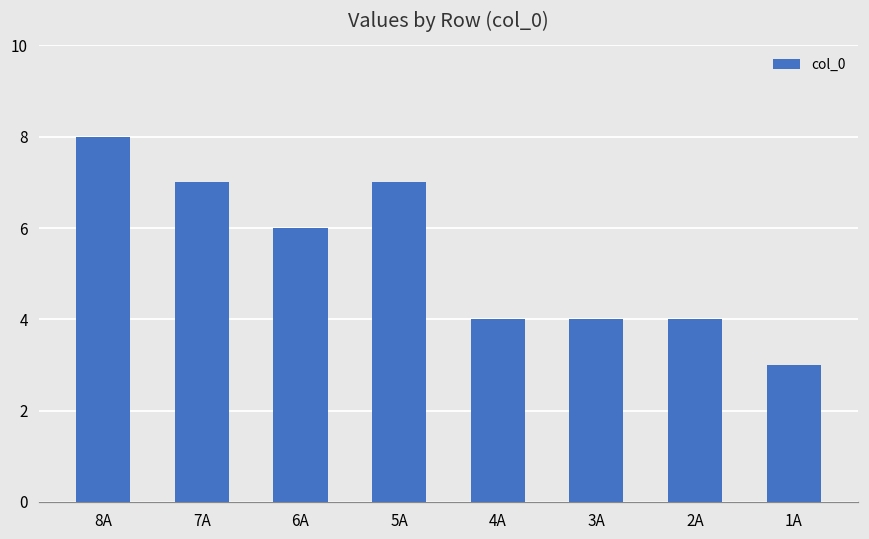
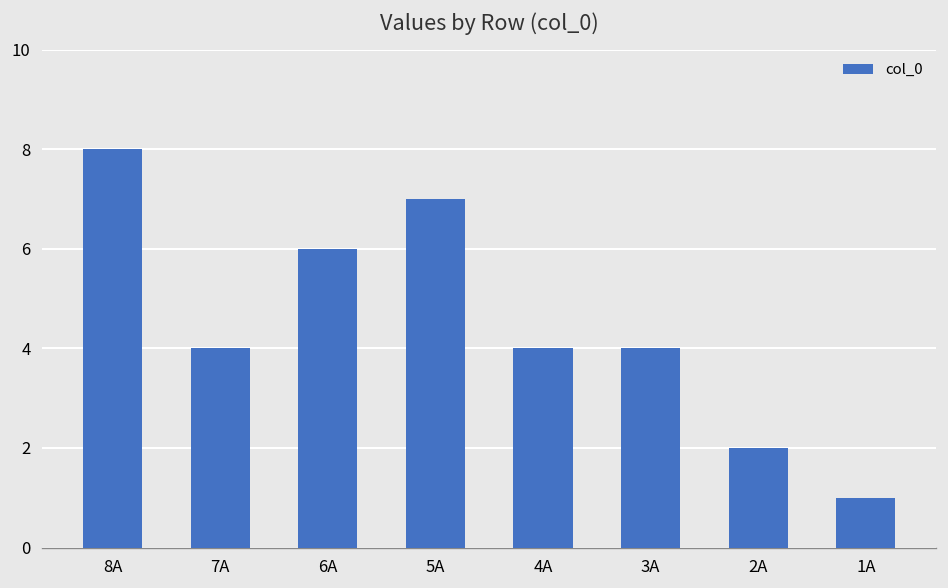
7A: 7 -> 4
2A: 4 -> 2
1A: 3 -> 1
